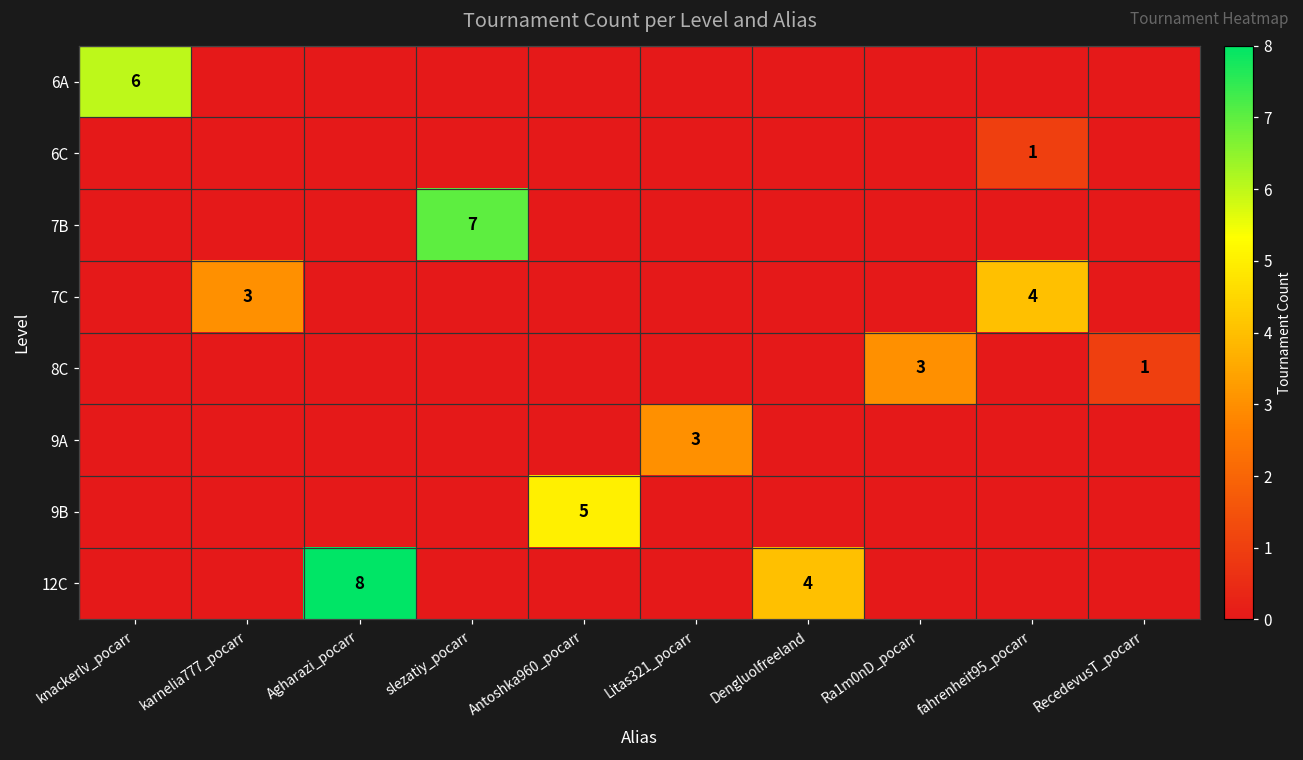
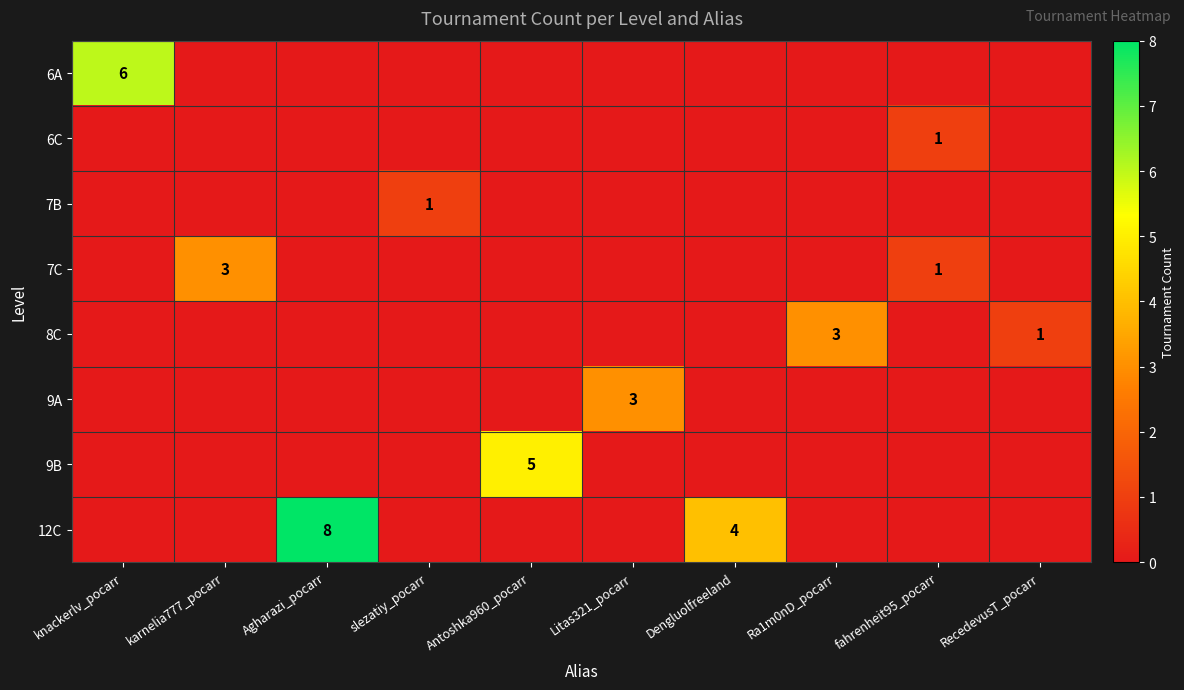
7B, slezatiy_pocarr: 7 -> 1
7C, fahrenheit95_pocarr: 4 -> 1
